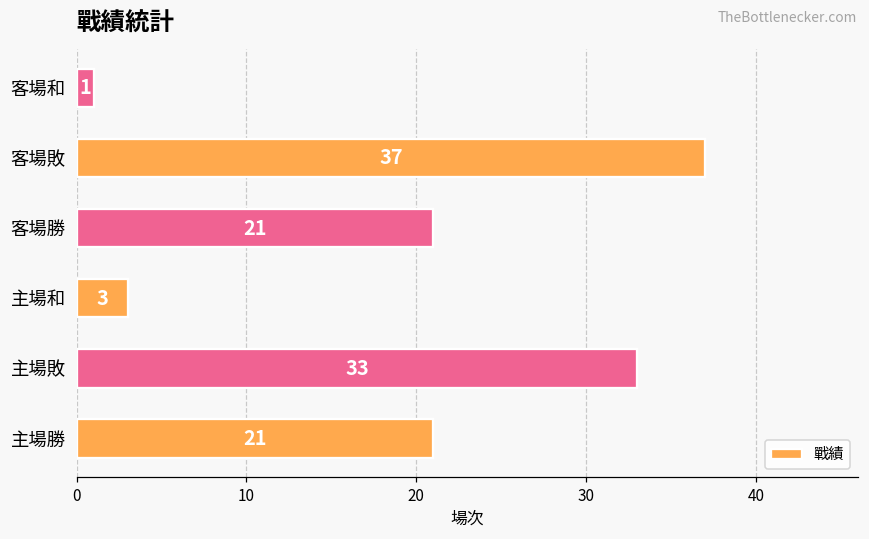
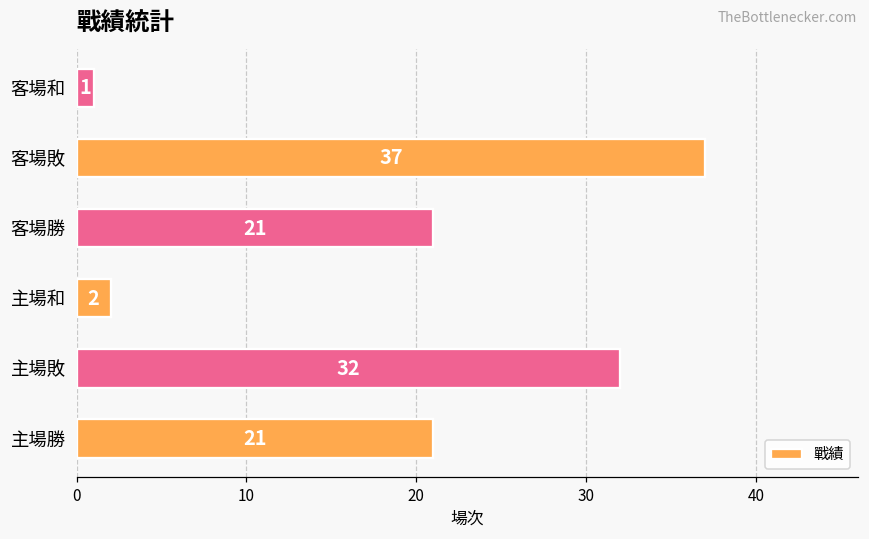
主場和: 3 -> 2
主場敗: 33 -> 32
